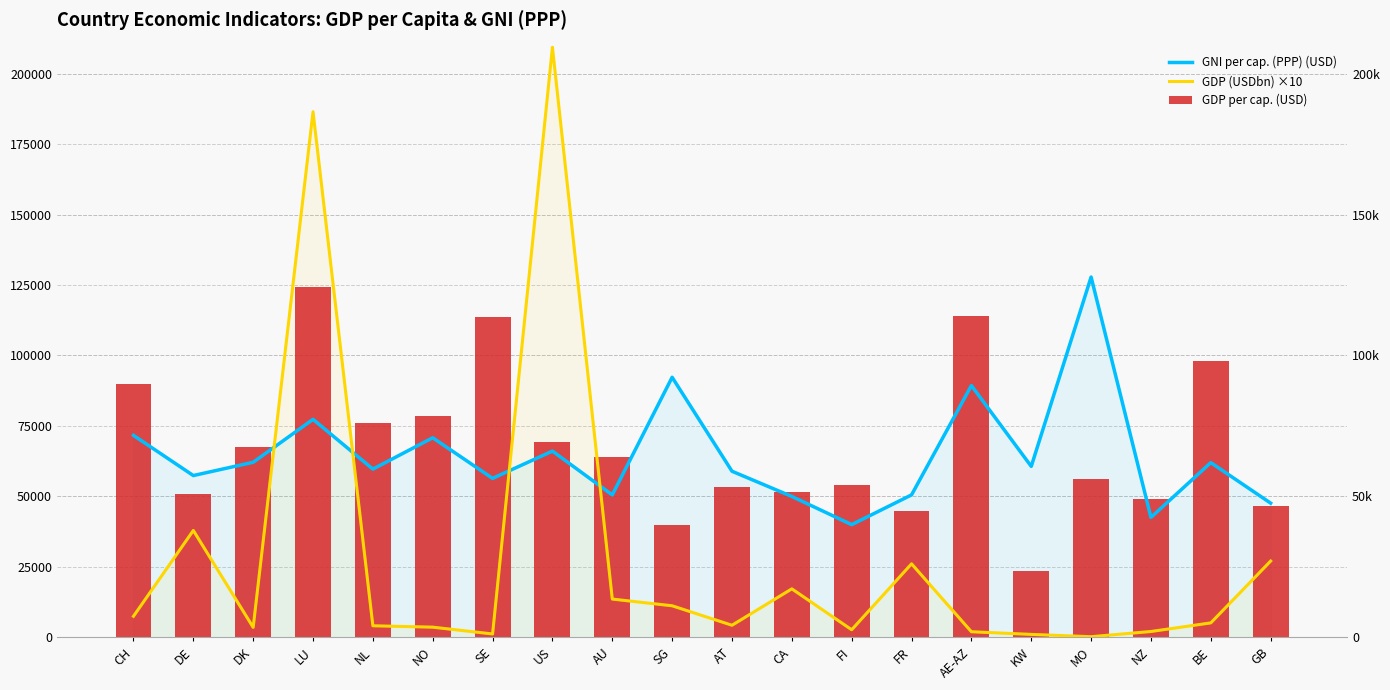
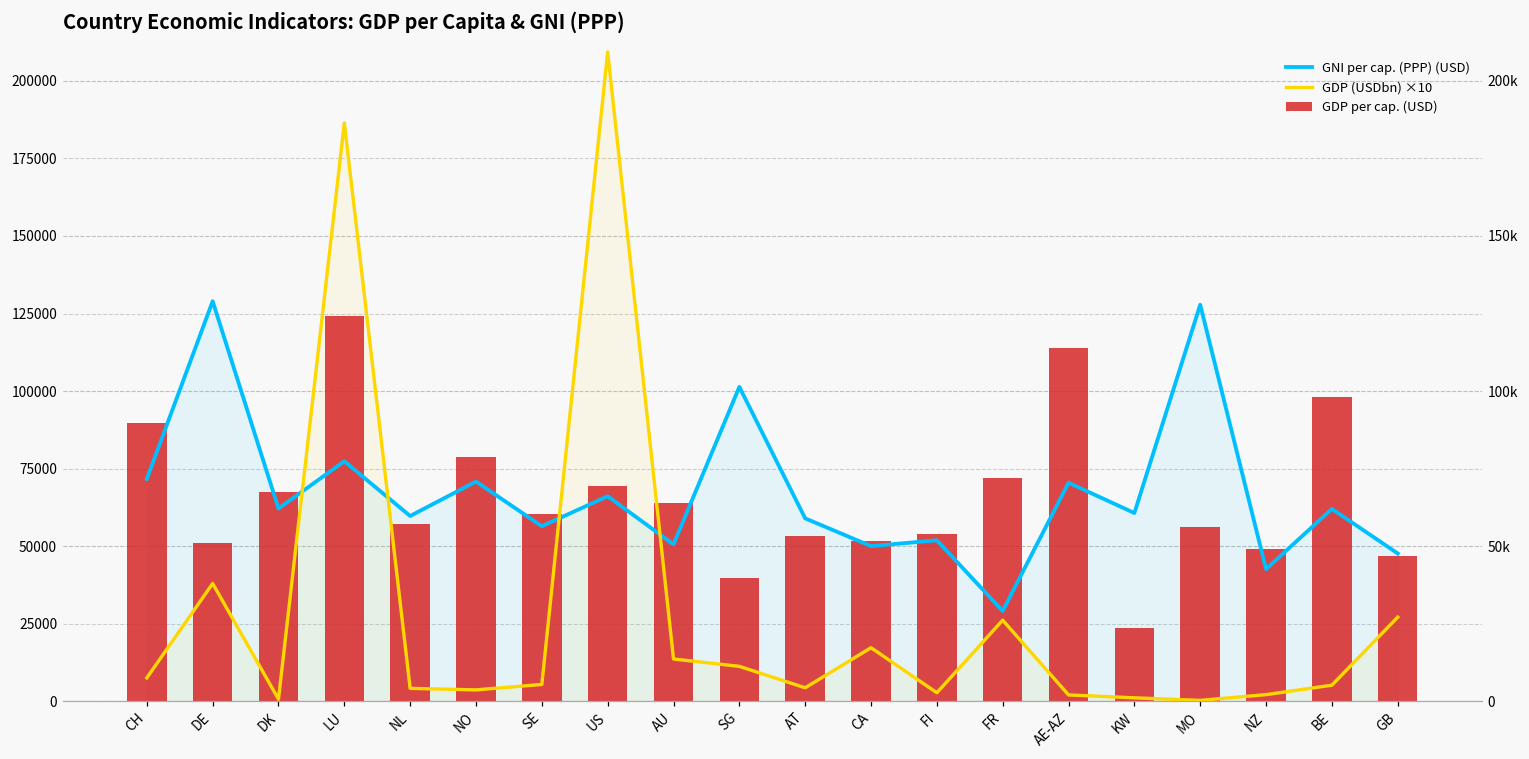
GNI per cap. (PPP) (USD), DE: 57000 -> 129000
GDP (USDbn) ×10, DK: 4000 -> 1000
GDP per cap. (USD), NL: 76000 -> 57000
GDP per cap. (USD), SE: 114000 -> 60000
GDP (USDbn) ×10, SE: 1000 -> 5000
GNI per cap. (PPP) (USD), SG: 92000 -> 101000
GNI per cap. (PPP) (USD), FI: 40000 -> 52000
GNI per cap. (PPP) (USD), FR: 51000 -> 29000
GDP per cap. (USD), FR: 45000 -> 72000
GNI per cap. (PPP) (USD), AE-AZ: 89000 -> 70000
